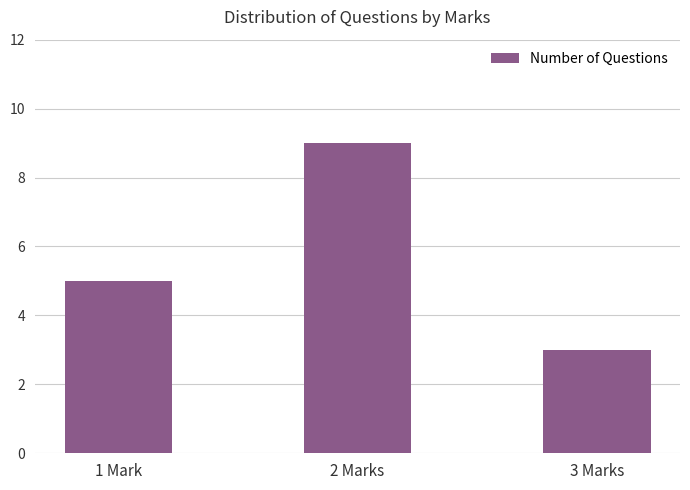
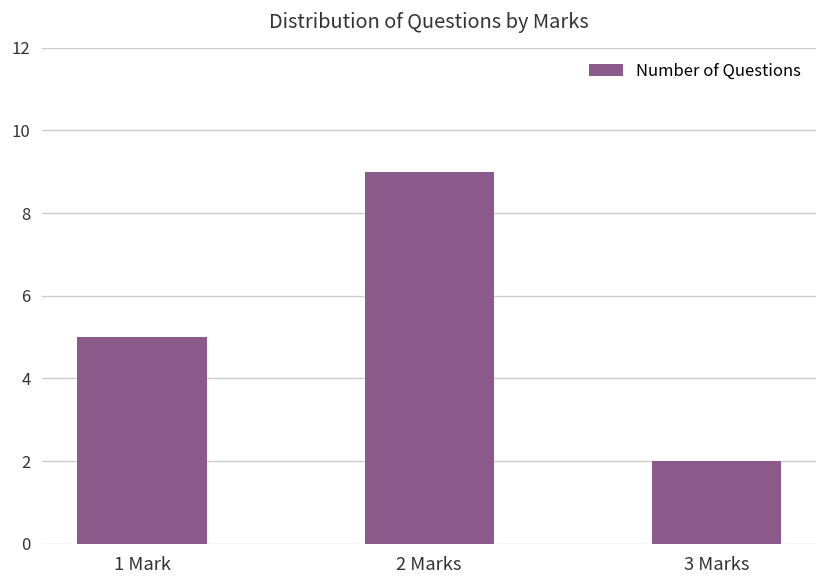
3 Marks: 3 -> 2
